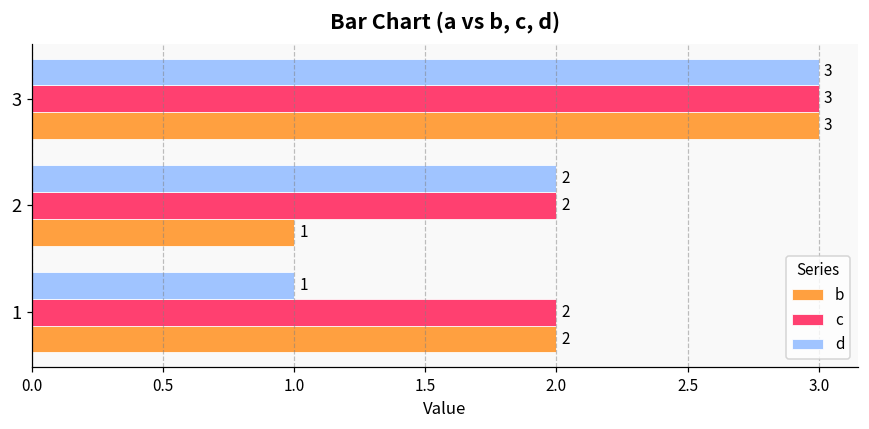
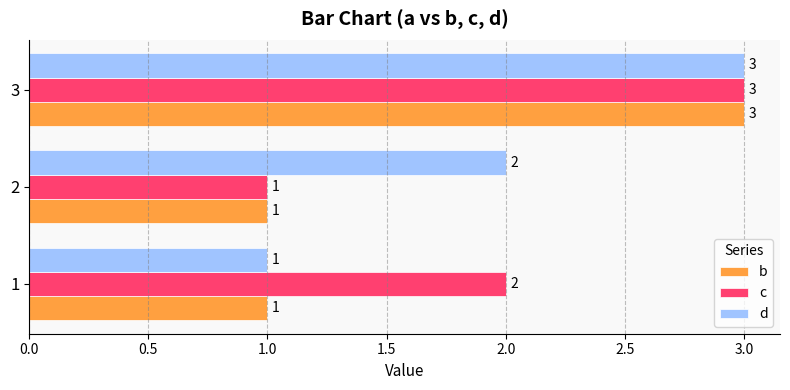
c, 2: 2 -> 1
b, 1: 2 -> 1
